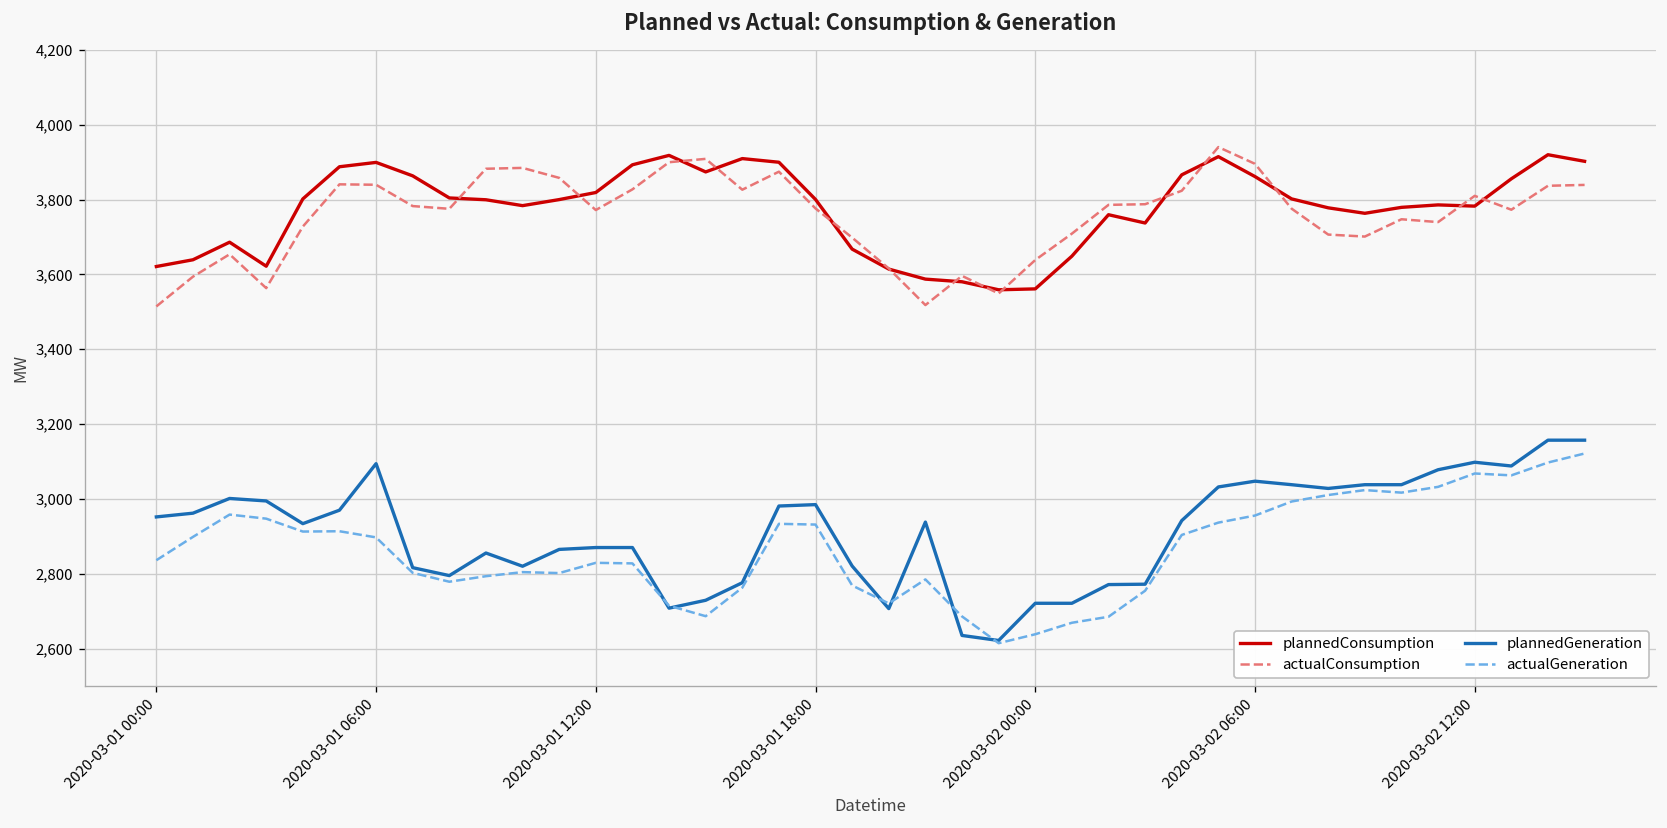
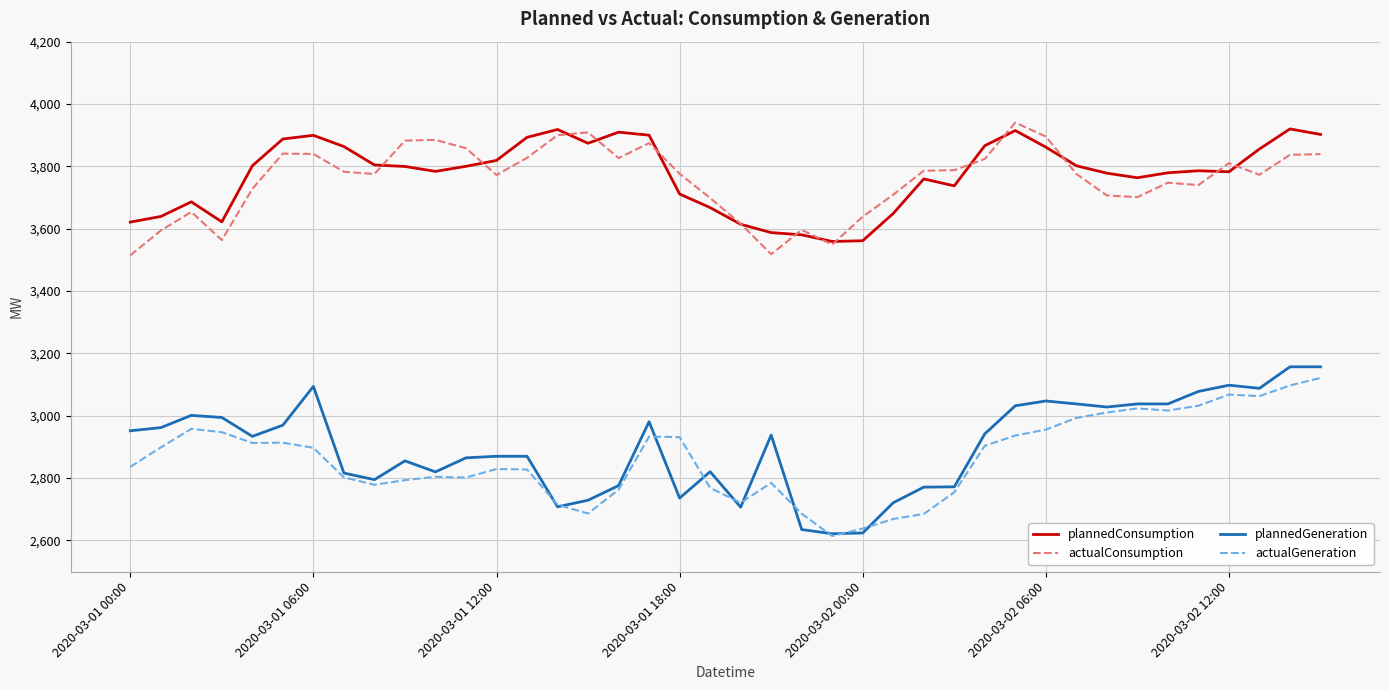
plannedConsumption, 2020-03-01 18:00: 3,800 -> 3,710
plannedGeneration, 2020-03-01 18:00: 2,980 -> 2,740
plannedGeneration, 2020-03-02 00:00: 2,720 -> 2,620
